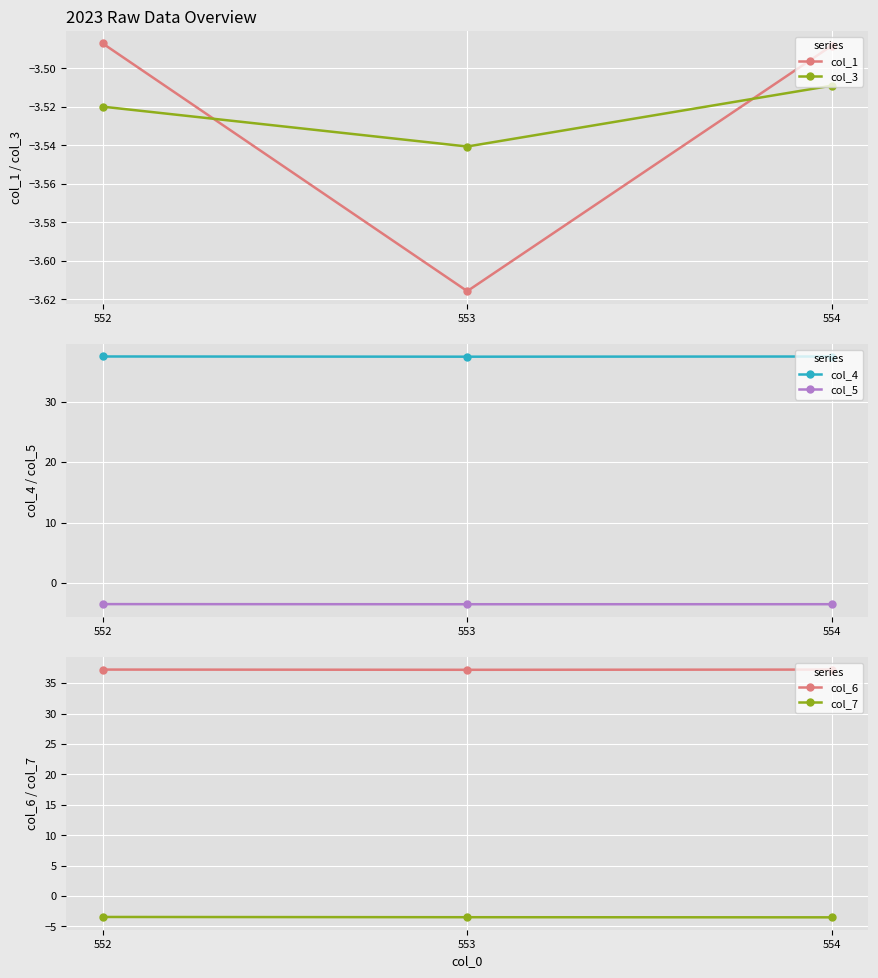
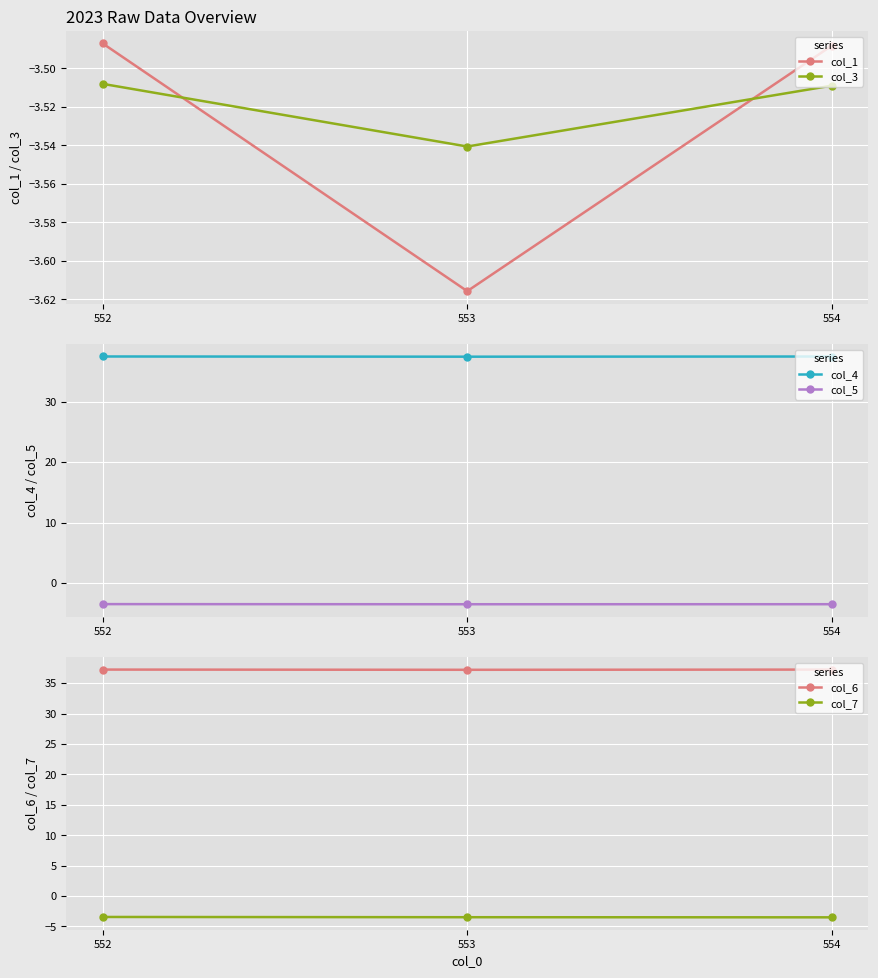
2023 Raw Data Overview, col_3, 552: -3.520 -> -3.508
